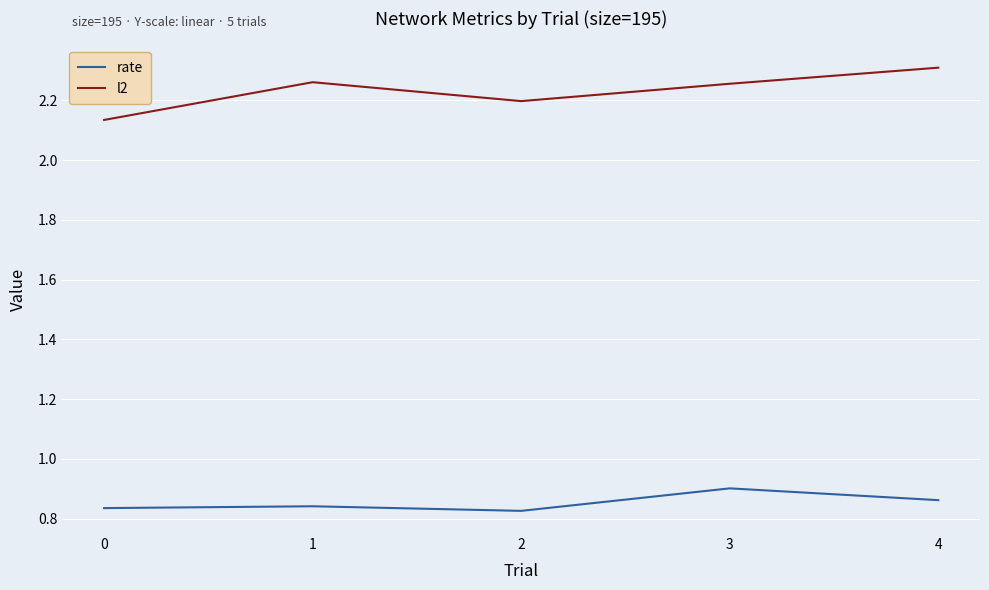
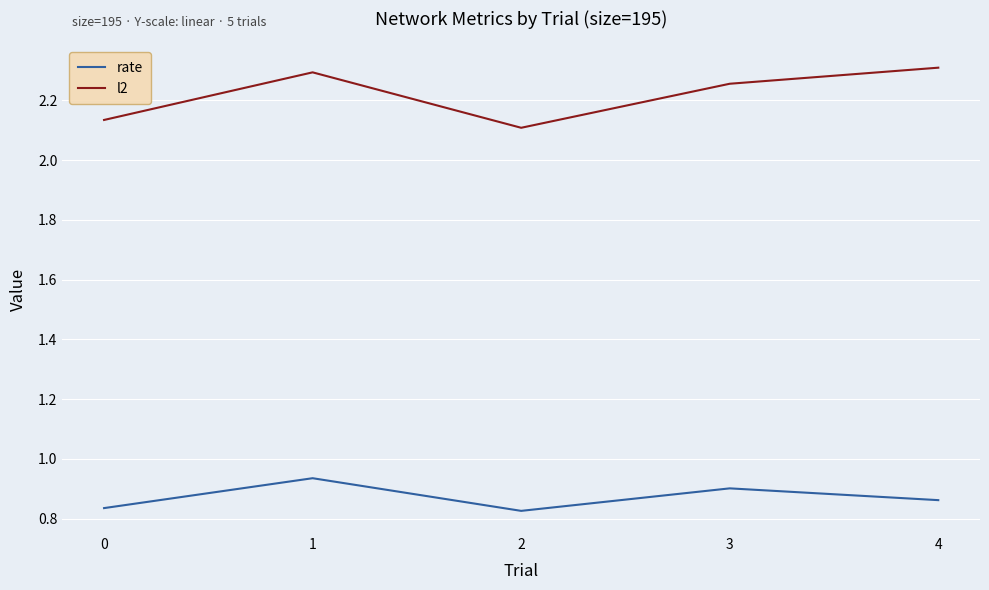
rate, 1: 0.84 -> 0.93
l2, 1: 2.26 -> 2.29
l2, 2: 2.20 -> 2.11
